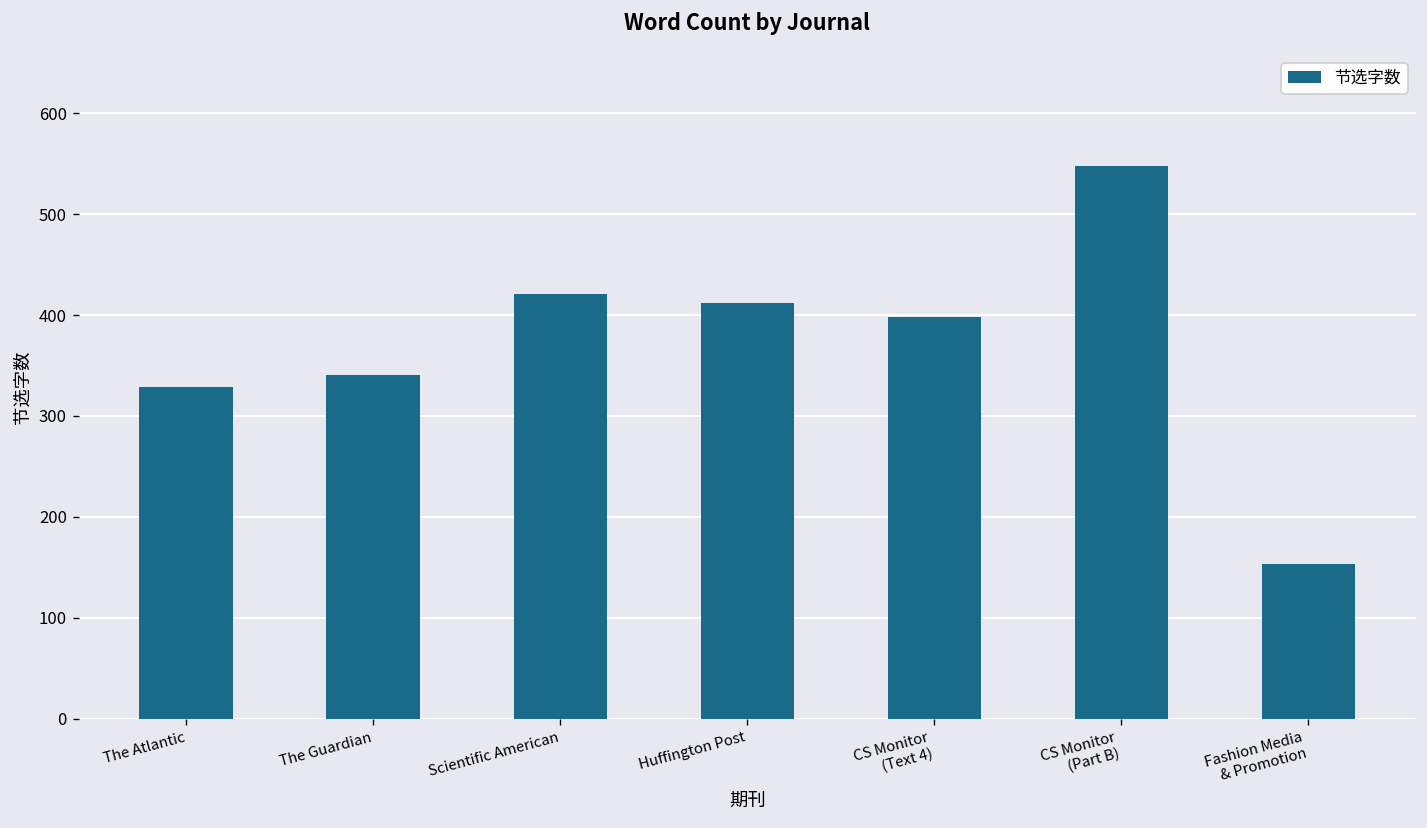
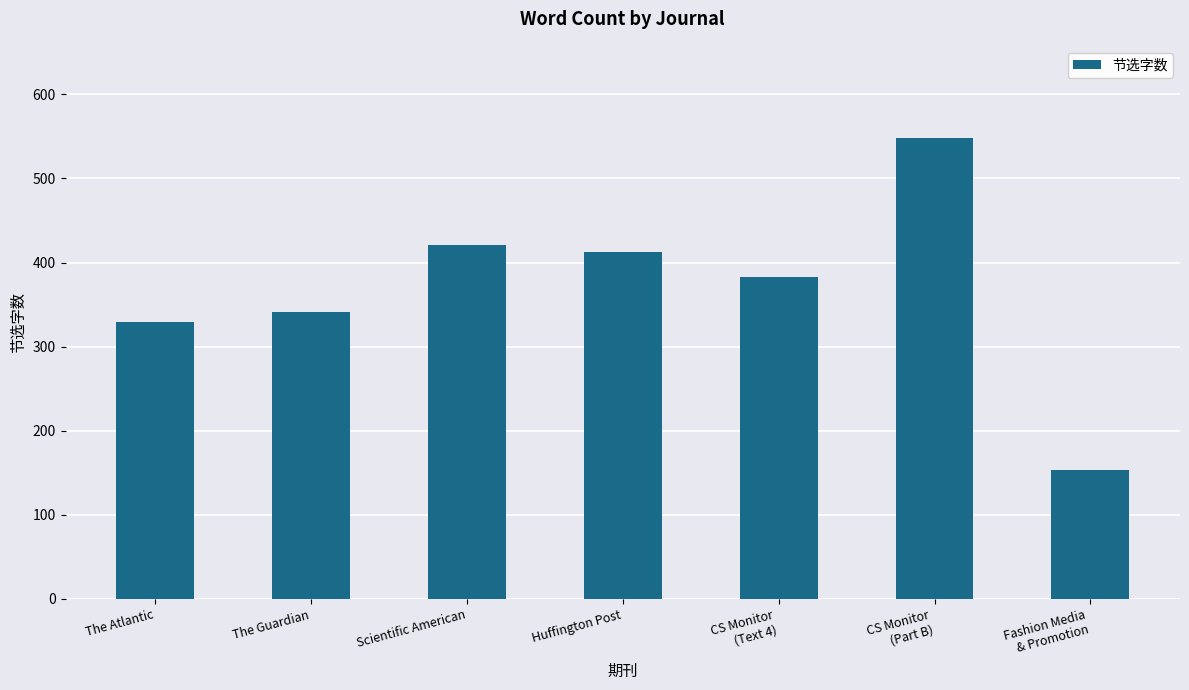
CS Monitor (Text 4): 400 -> 380
